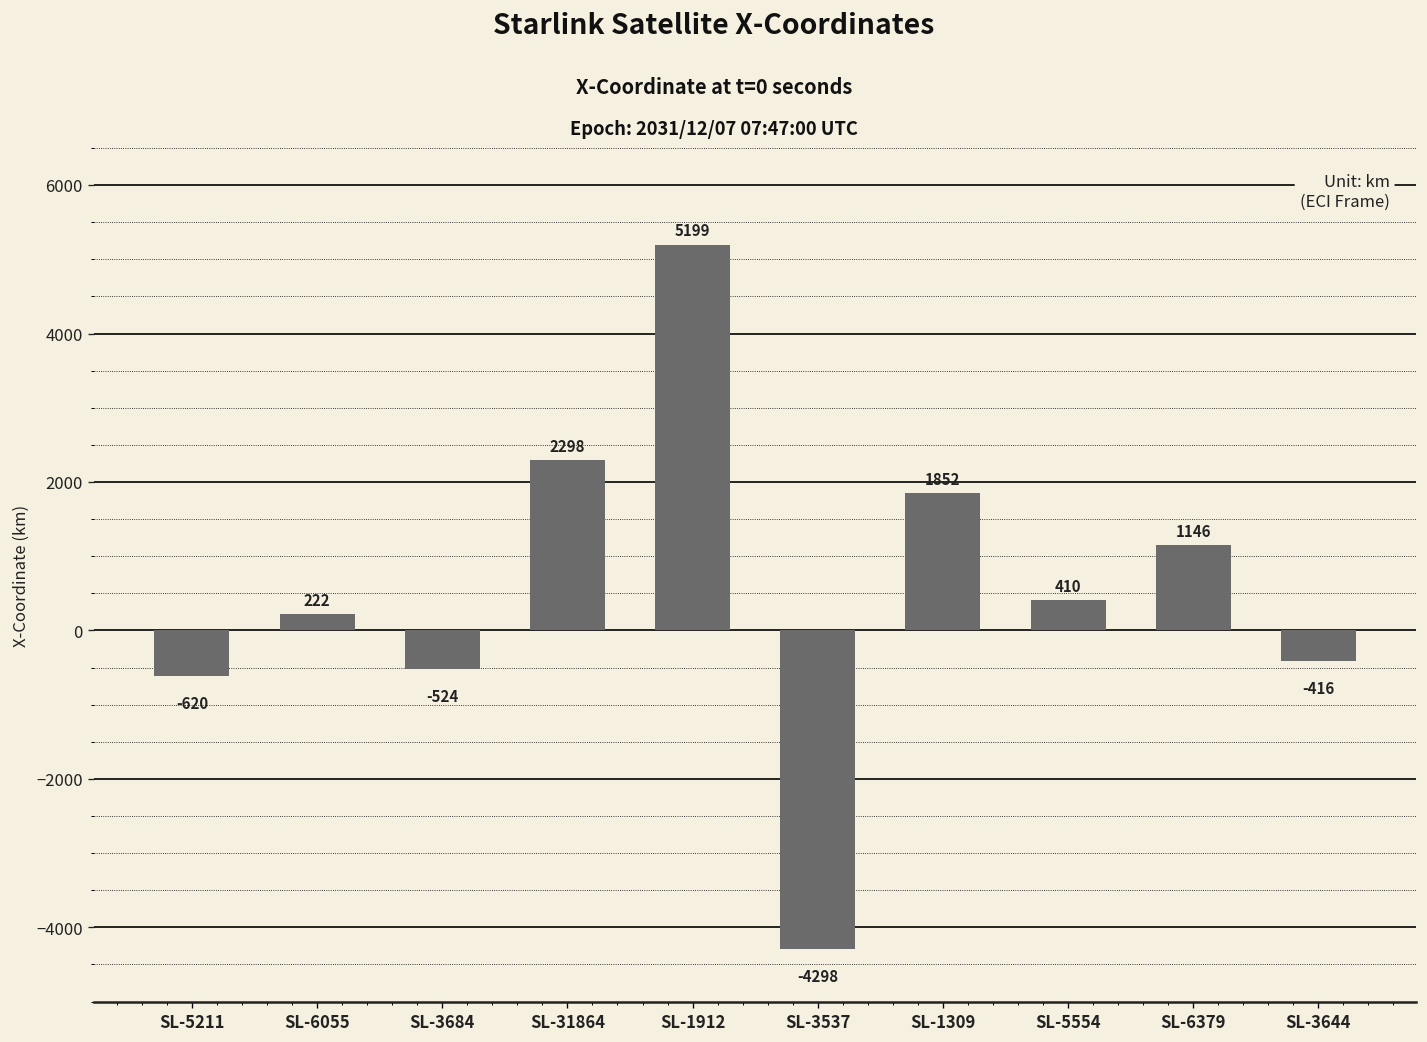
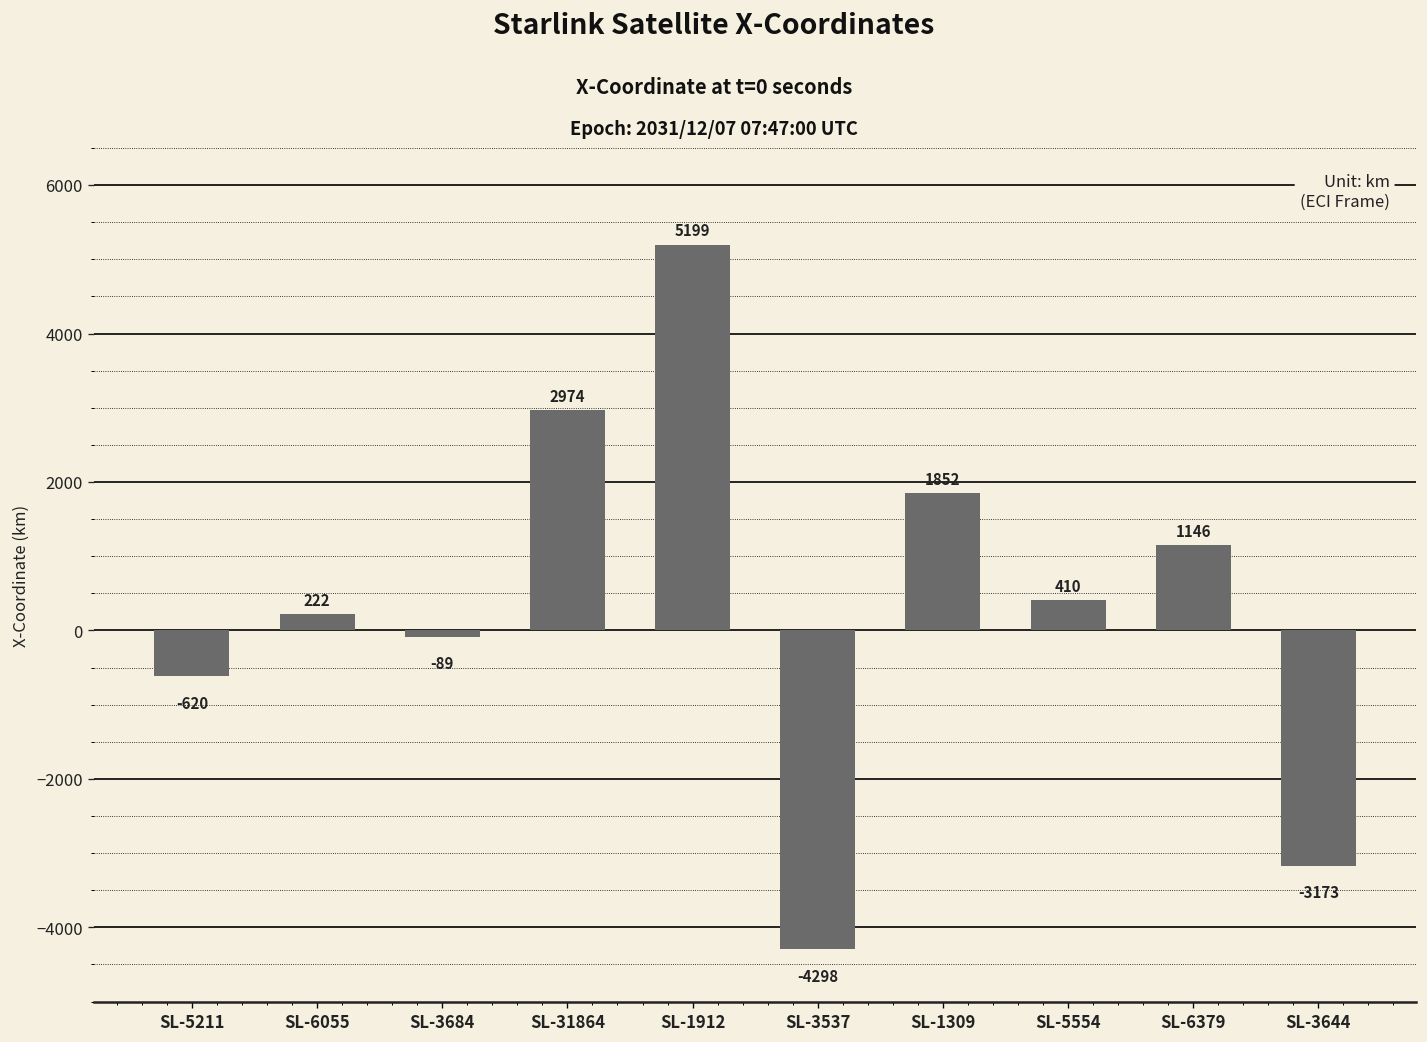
SL-3684: -524 -> -89
SL-31864: 2298 -> 2974
SL-3644: -416 -> -3173
